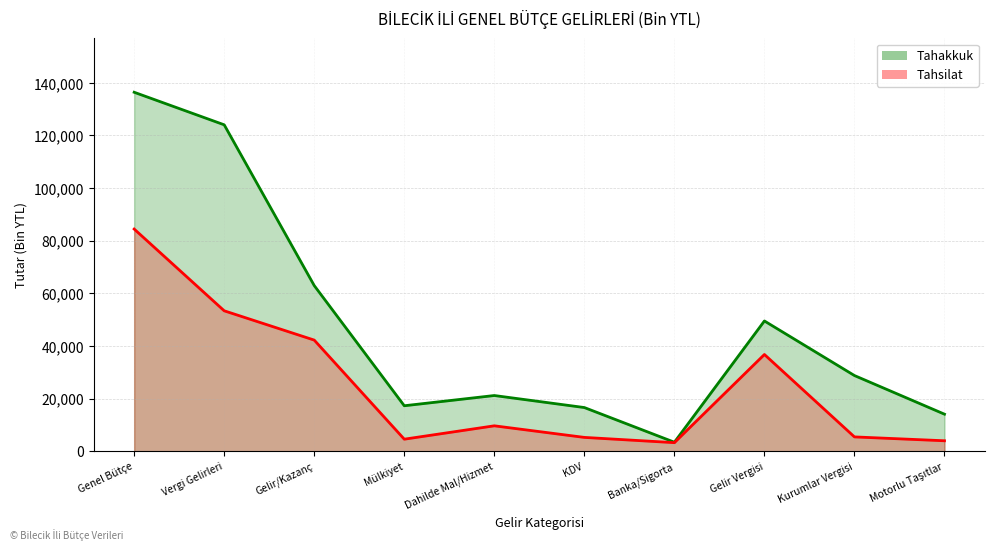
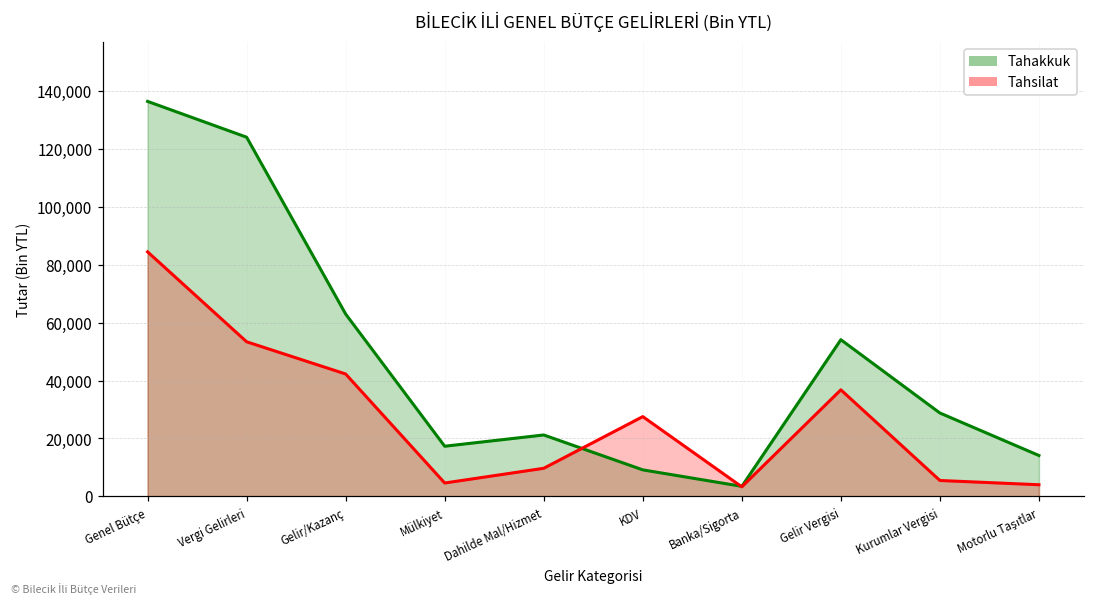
Tahakkuk, KDV: 17,000 -> 9,000
Tahsilat, KDV: 5,000 -> 28,000
Tahakkuk, Gelir Vergisi: 50,000 -> 54,000
